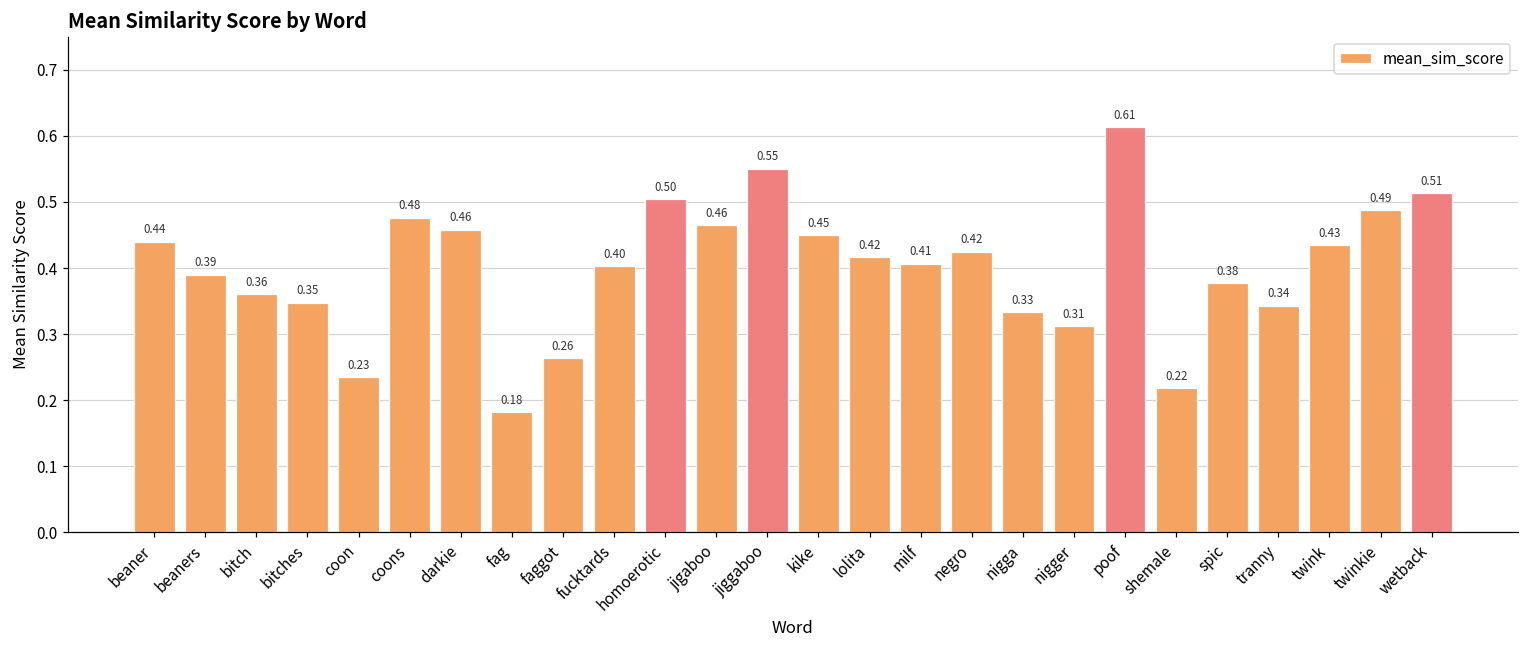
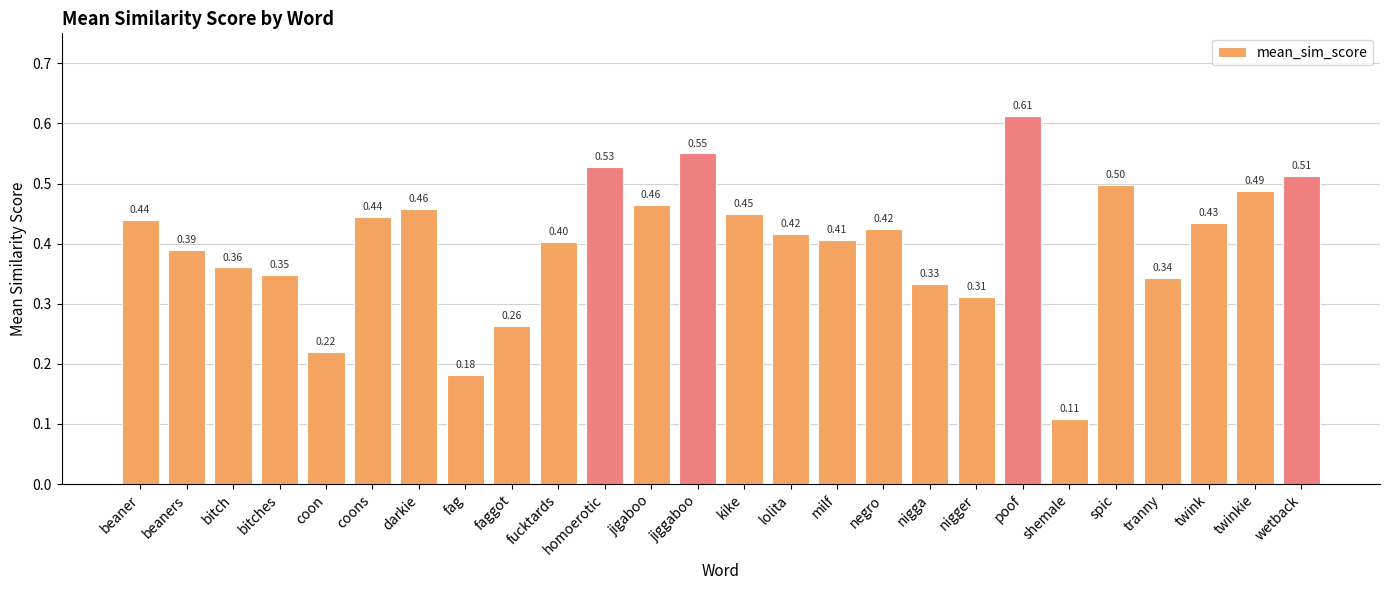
coon: 0.23 -> 0.22
coons: 0.48 -> 0.44
homoerotic: 0.50 -> 0.53
shemale: 0.22 -> 0.11
spic: 0.38 -> 0.50
